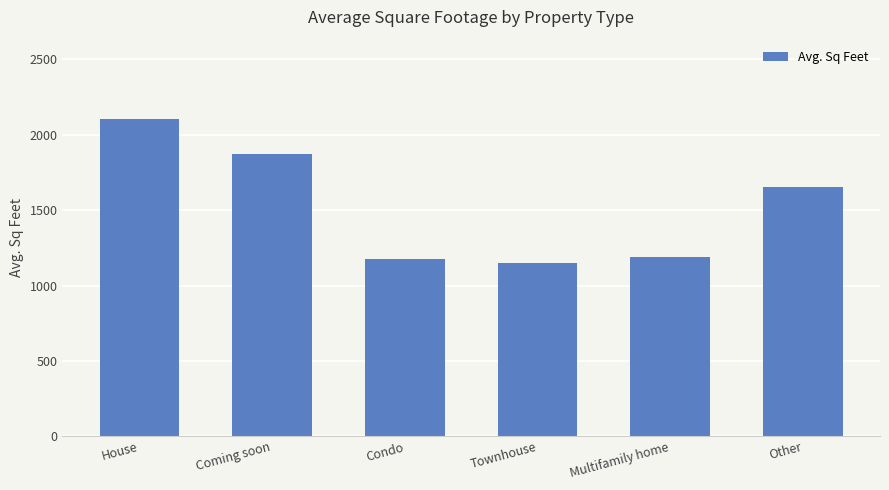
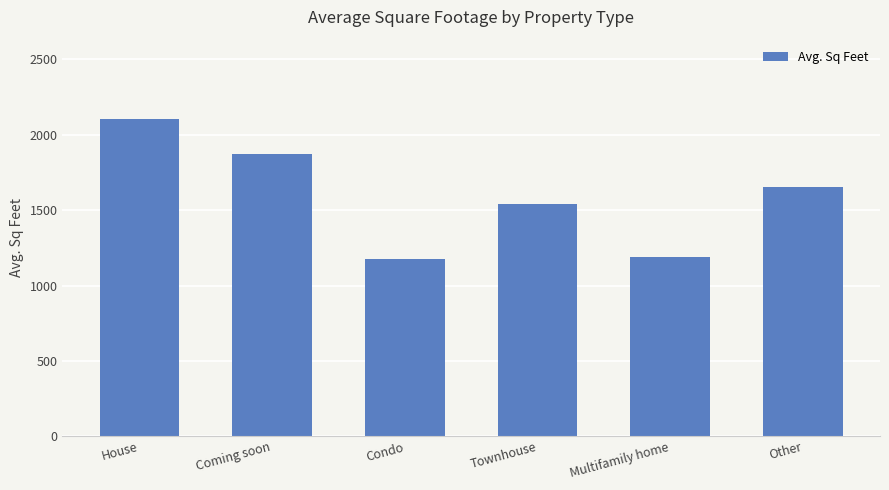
Townhouse: 1150 -> 1540
